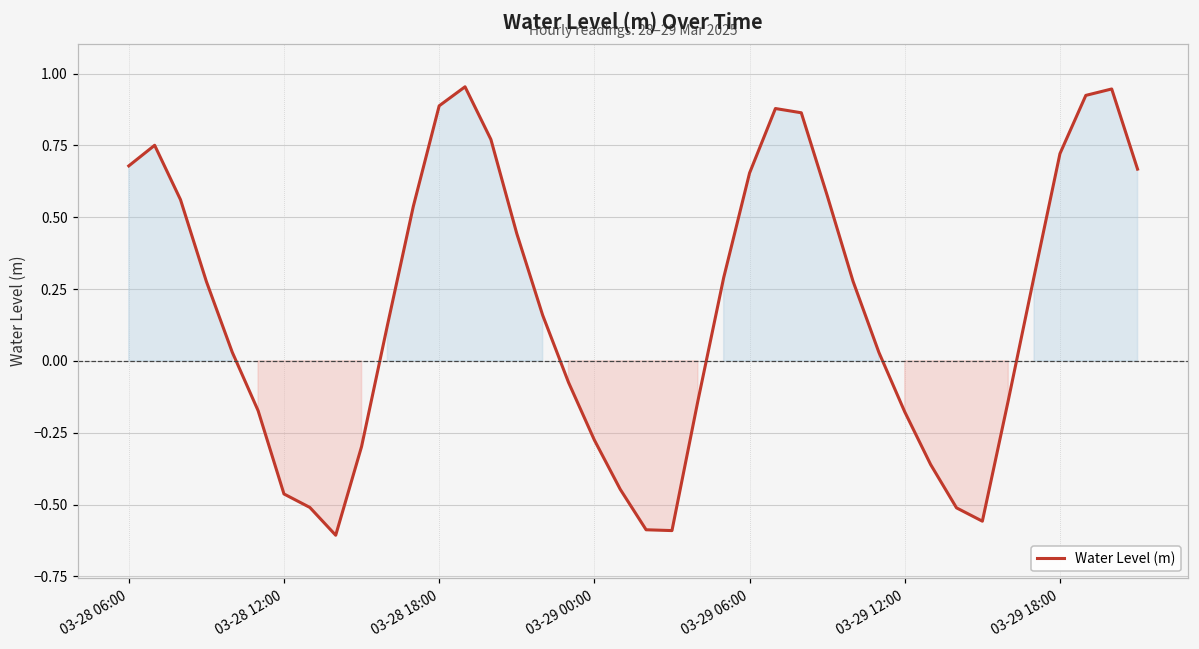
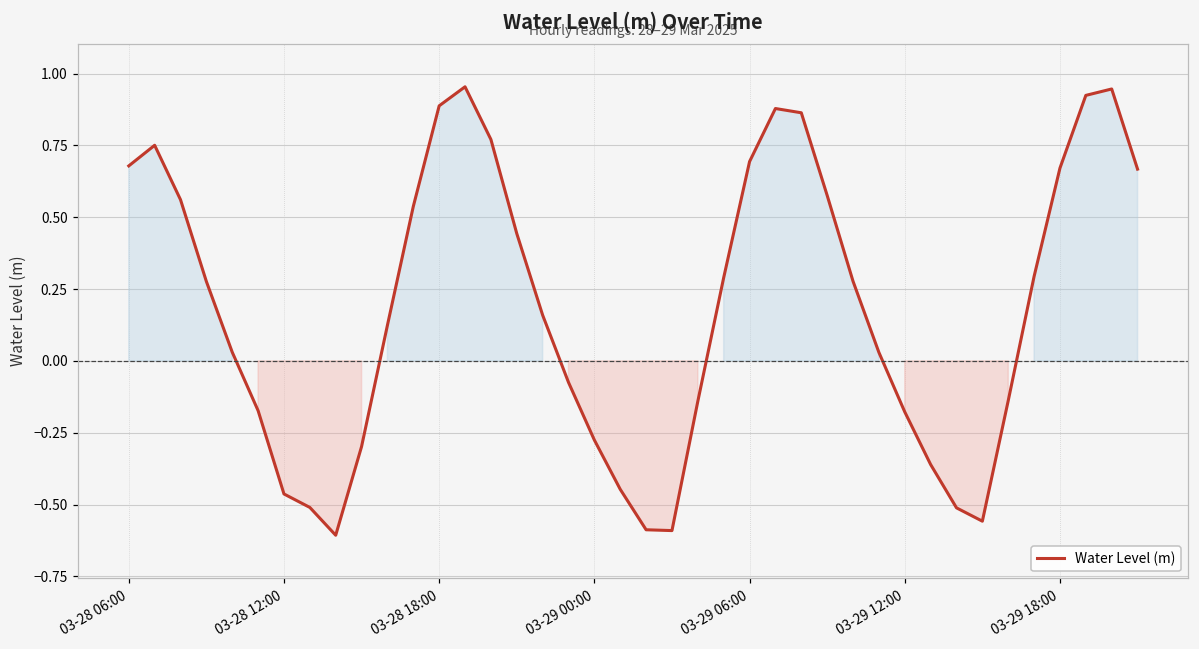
03-29 06:00: 0.65 -> 0.69
03-29 18:00: 0.72 -> 0.67
